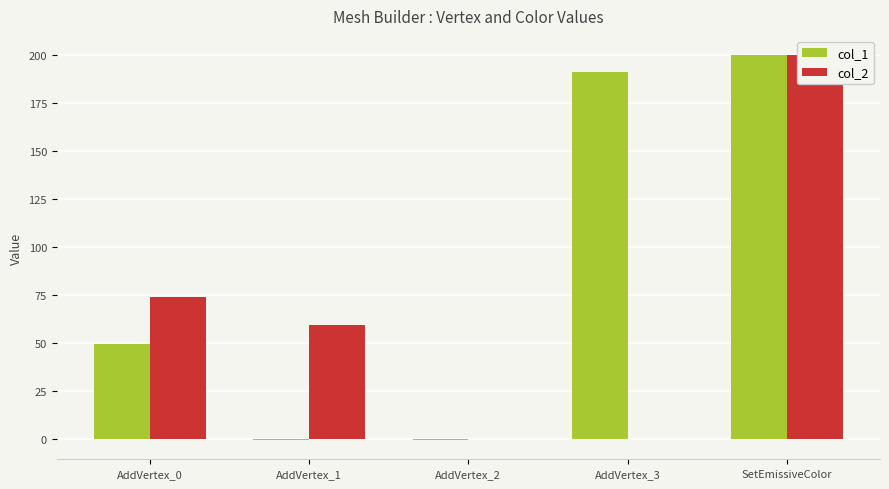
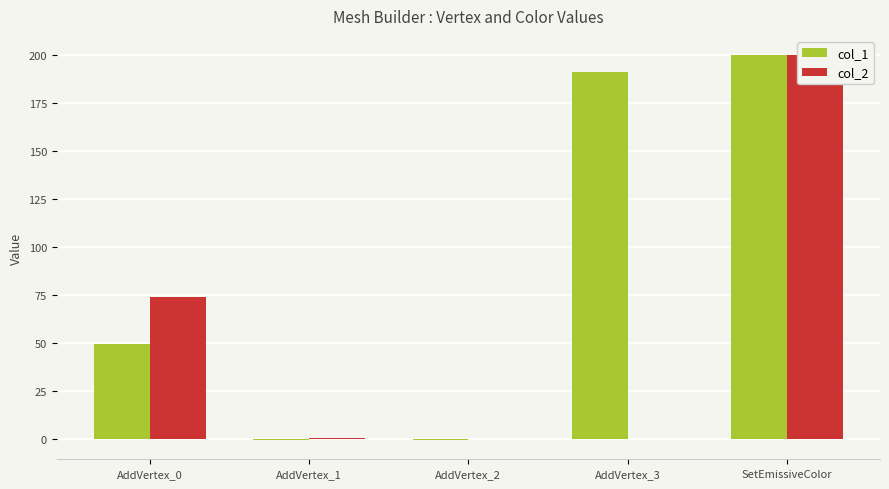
col_2, AddVertex_1: 59 -> 0
